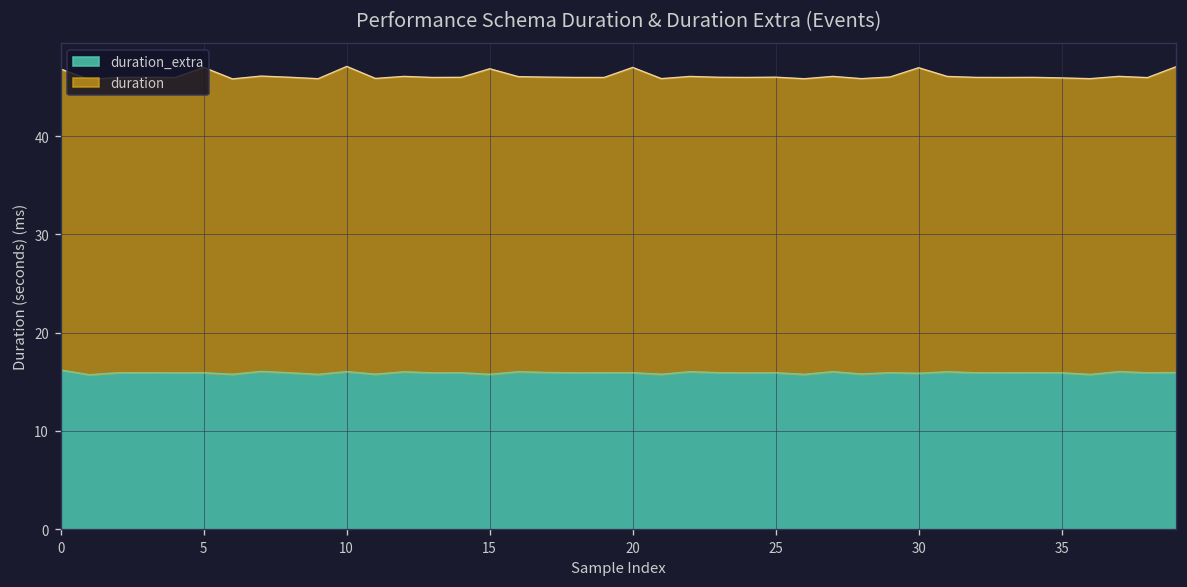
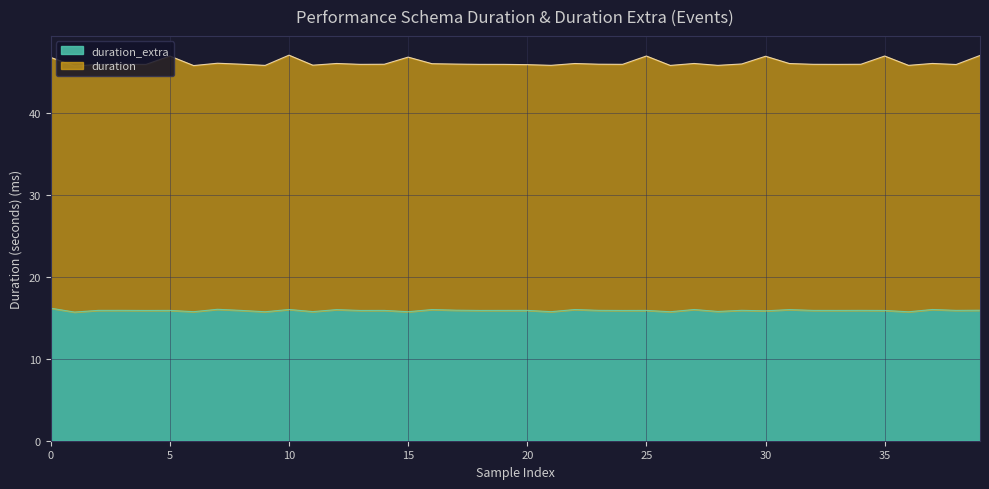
duration, 20: 31 -> 30
duration, 25: 30 -> 31
duration, 35: 30 -> 31
